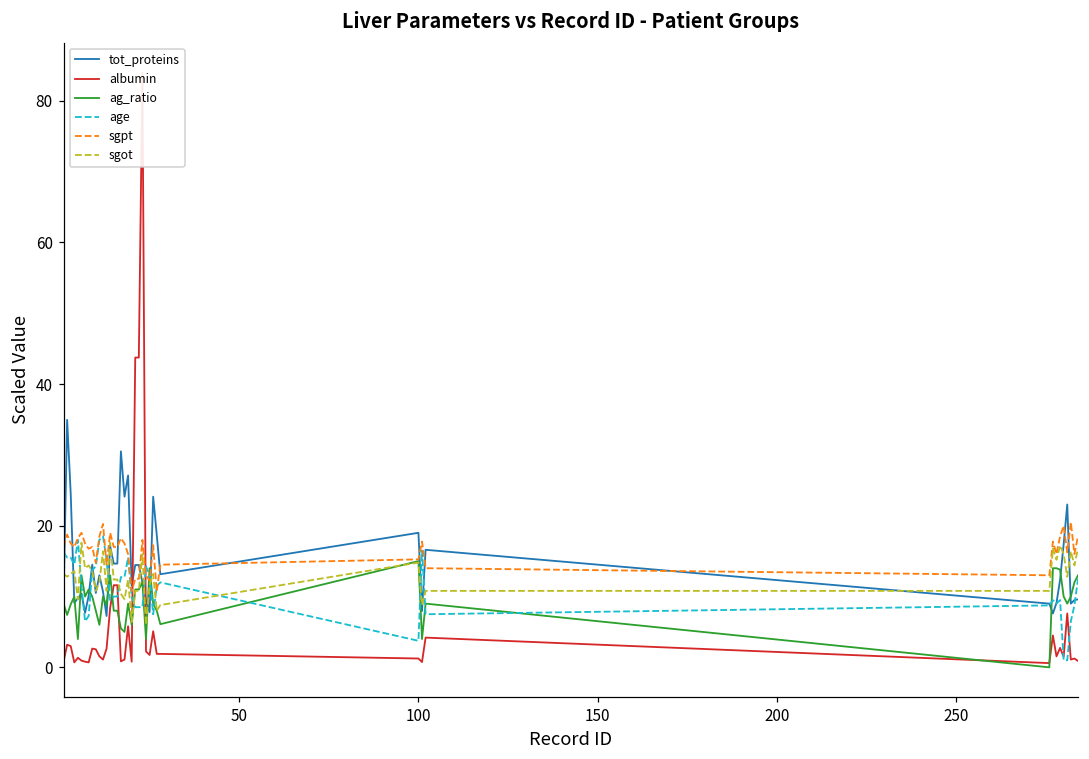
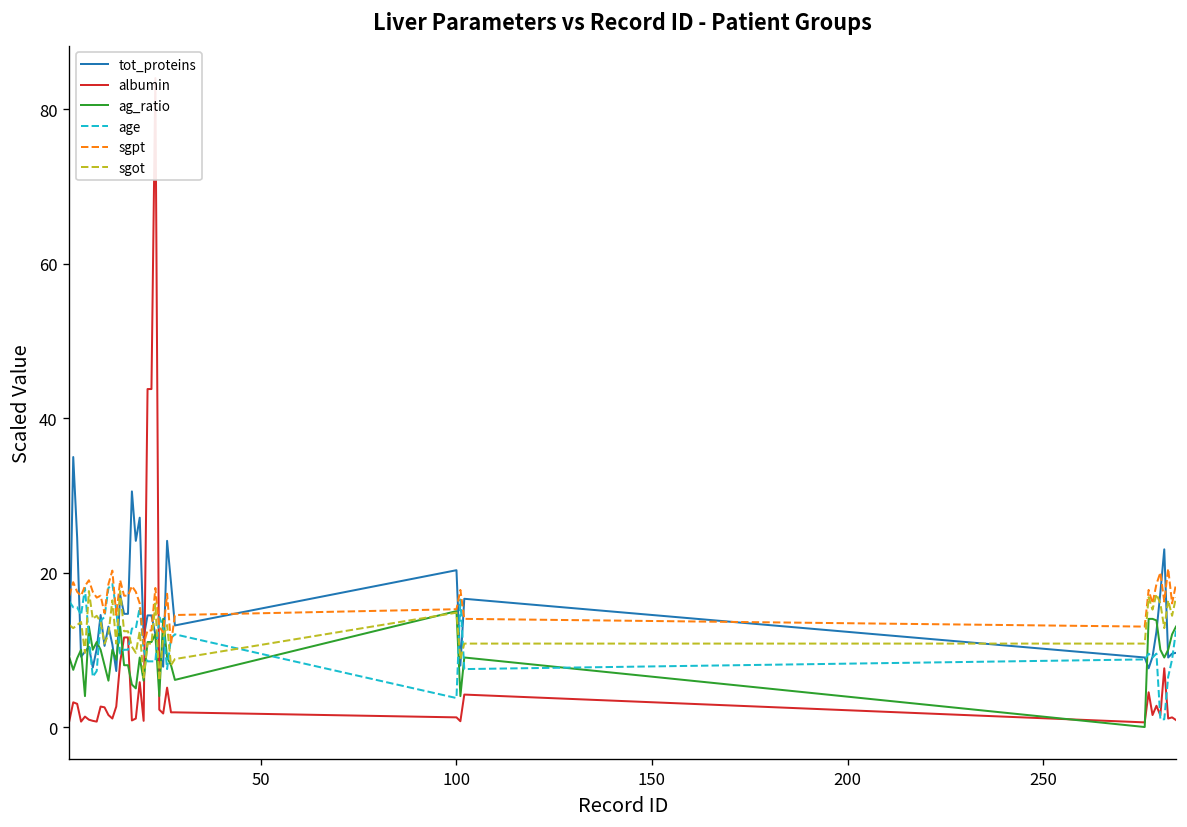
tot_proteins, 100: 19 -> 20
